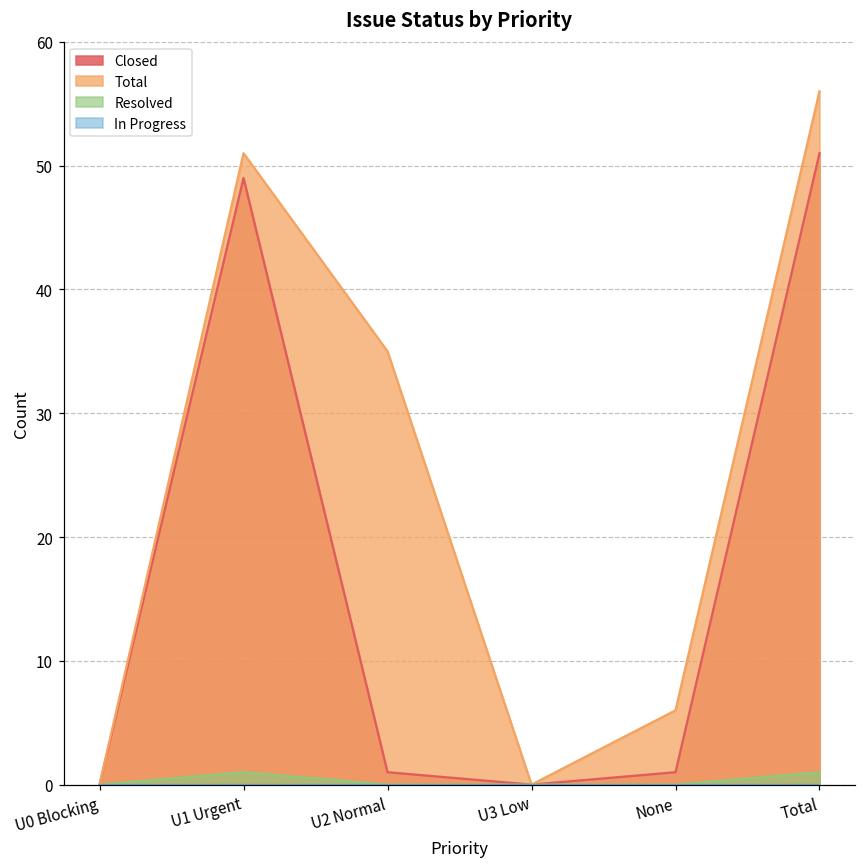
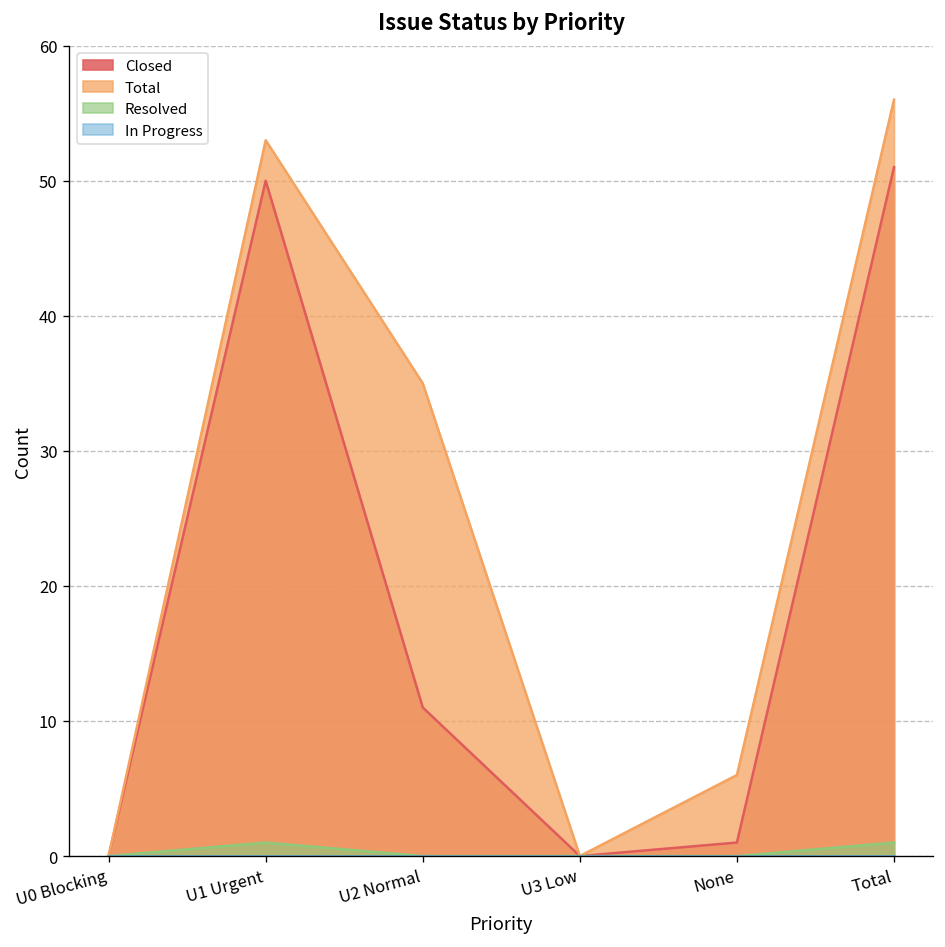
Closed, U1 Urgent: 49 -> 50
Total, U1 Urgent: 51 -> 53
Closed, U2 Normal: 1 -> 11
